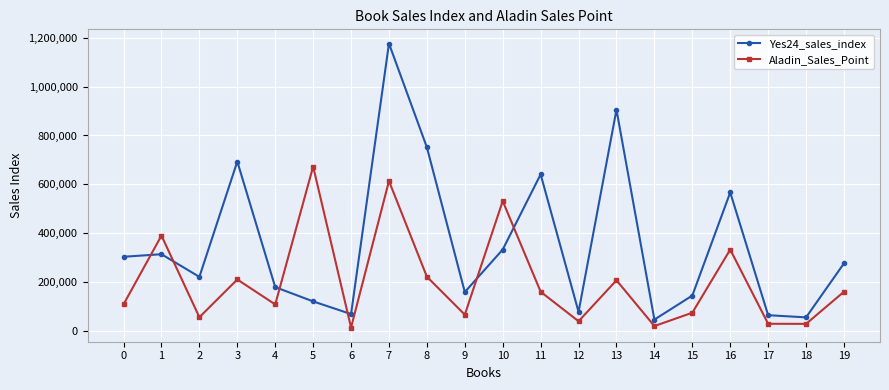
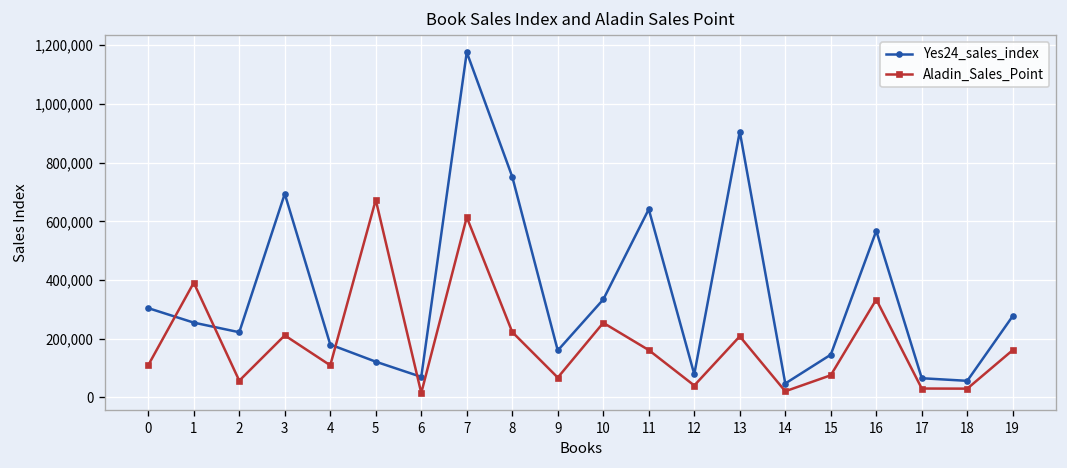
Yes24_sales_index, 1: 310,000 -> 250,000
Aladin_Sales_Point, 10: 530,000 -> 250,000
